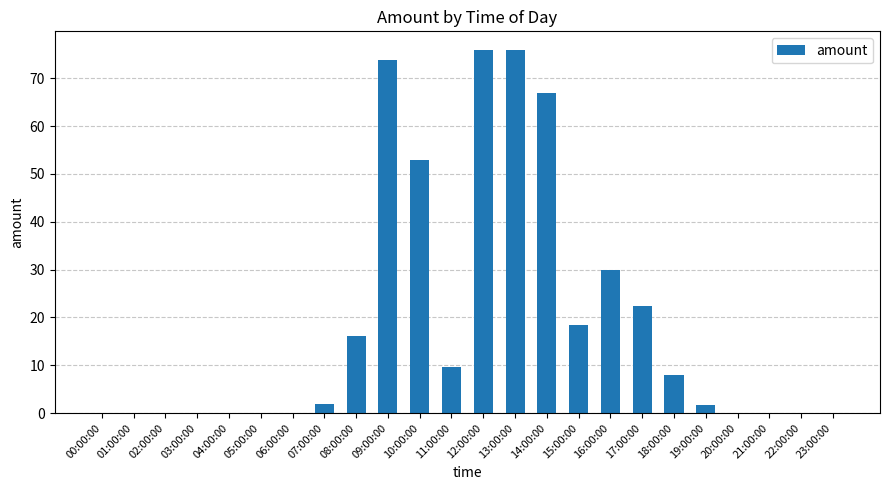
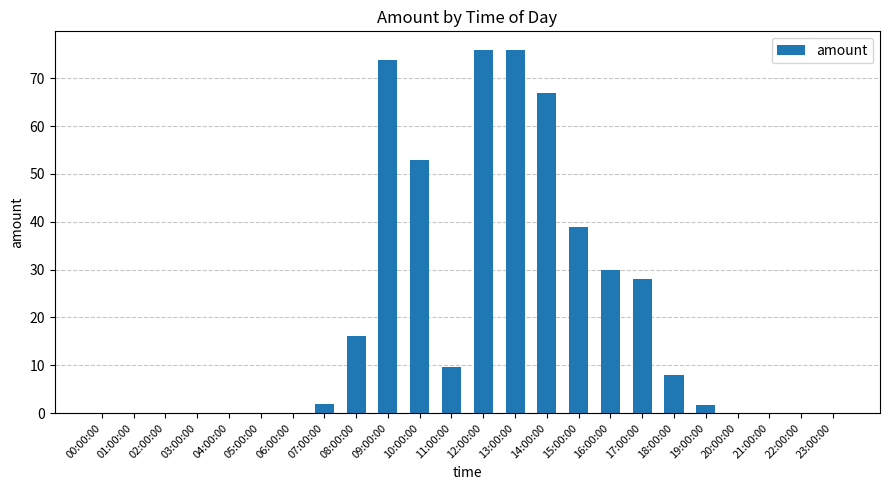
15:00:00: 19 -> 39
17:00:00: 22 -> 28
